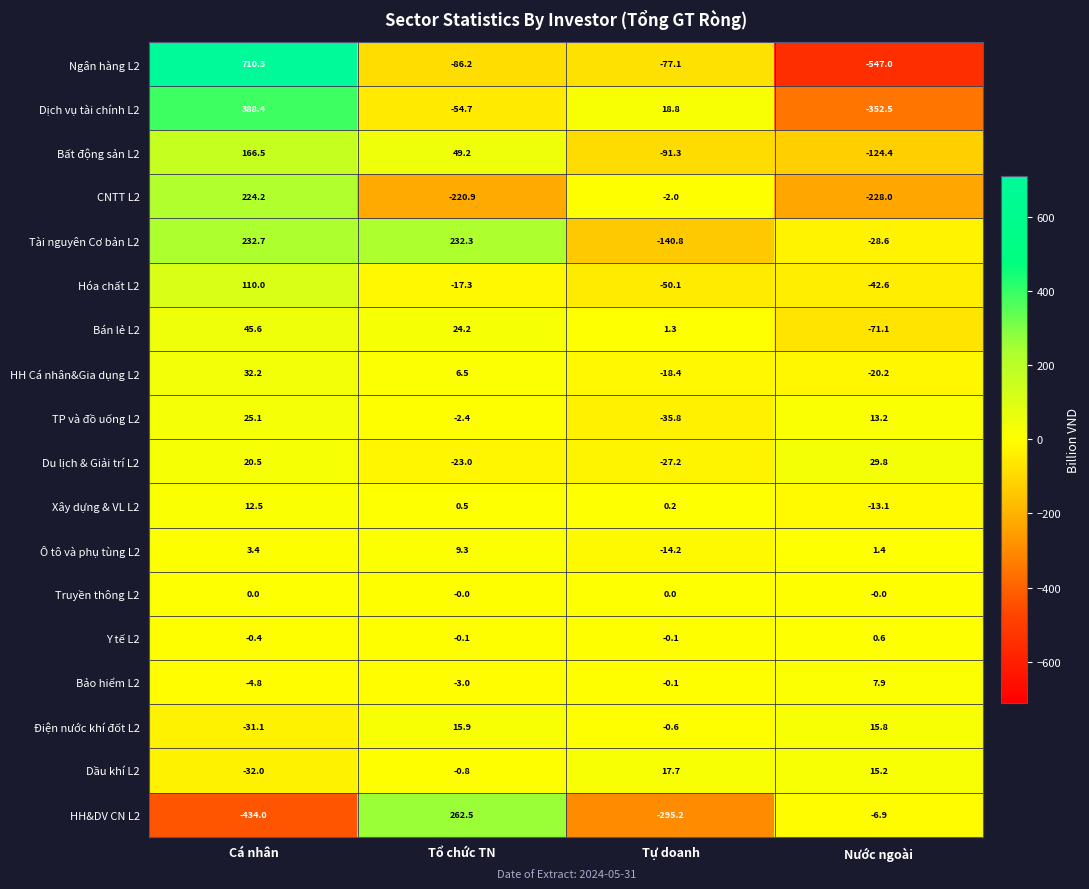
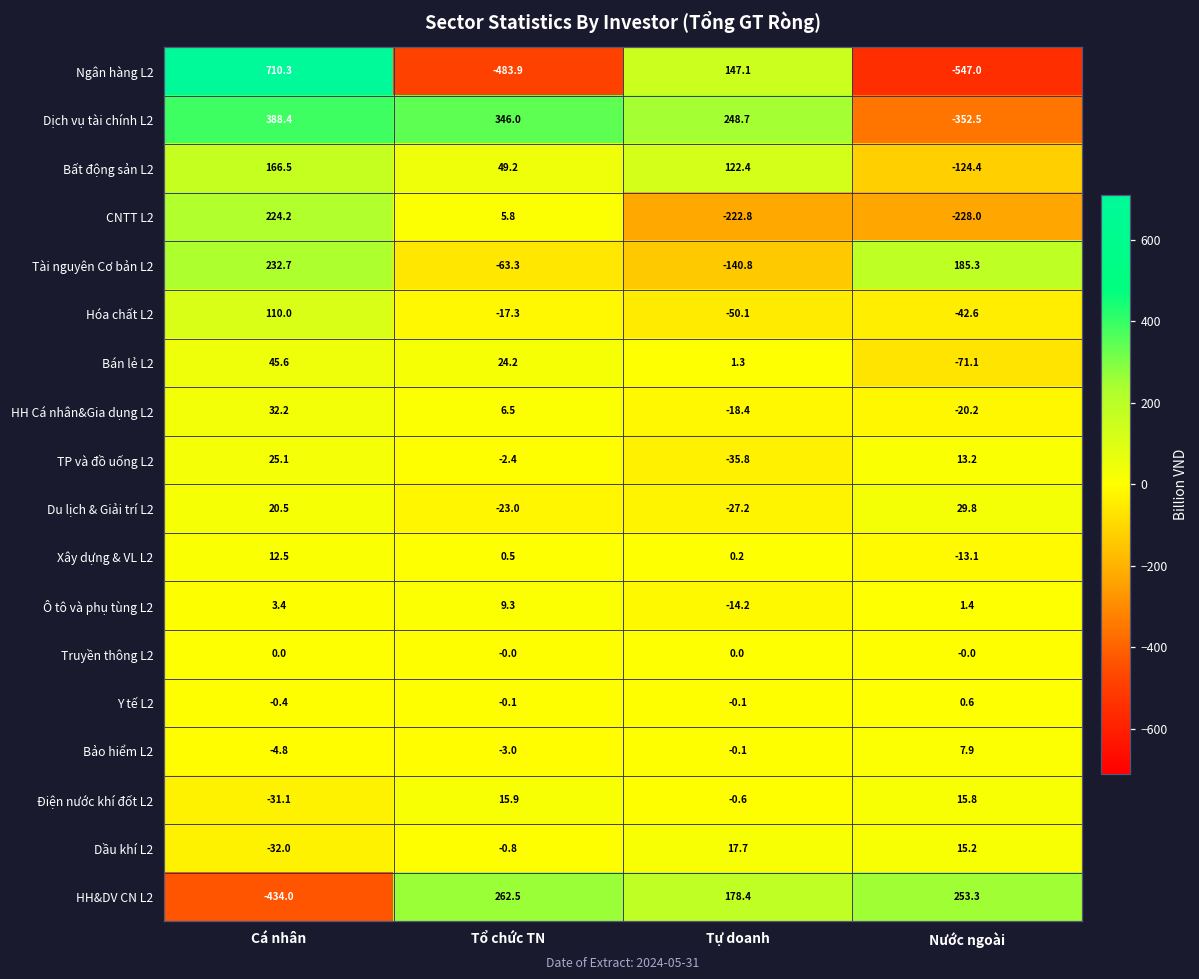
Ngân hàng L2, Tổ chức TN: -86.2 -> -483.9
Ngân hàng L2, Tự doanh: -77.1 -> 147.1
Dịch vụ tài chính L2, Tổ chức TN: -54.7 -> 346.0
Dịch vụ tài chính L2, Tự doanh: 18.8 -> 248.7
Bất động sản L2, Tự doanh: -91.3 -> 122.4
CNTT L2, Tổ chức TN: -220.9 -> 5.8
CNTT L2, Tự doanh: -2.0 -> -222.8
Tài nguyên Cơ bản L2, Tổ chức TN: 232.3 -> -63.3
Tài nguyên Cơ bản L2, Nước ngoài: -28.6 -> 185.3
HH&DV CN L2, Tự doanh: -295.2 -> 178.4
HH&DV CN L2, Nước ngoài: -6.9 -> 253.3
